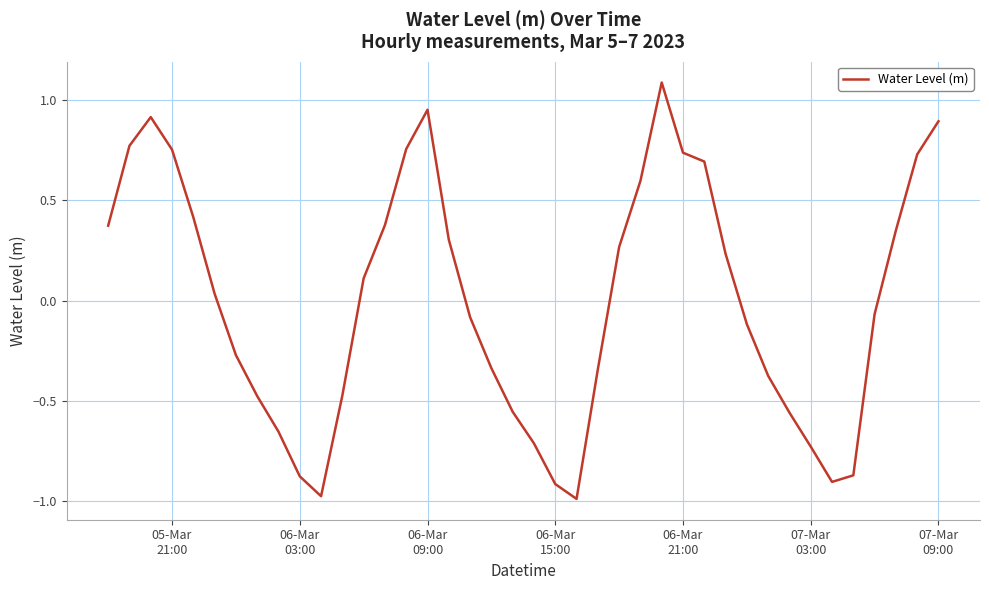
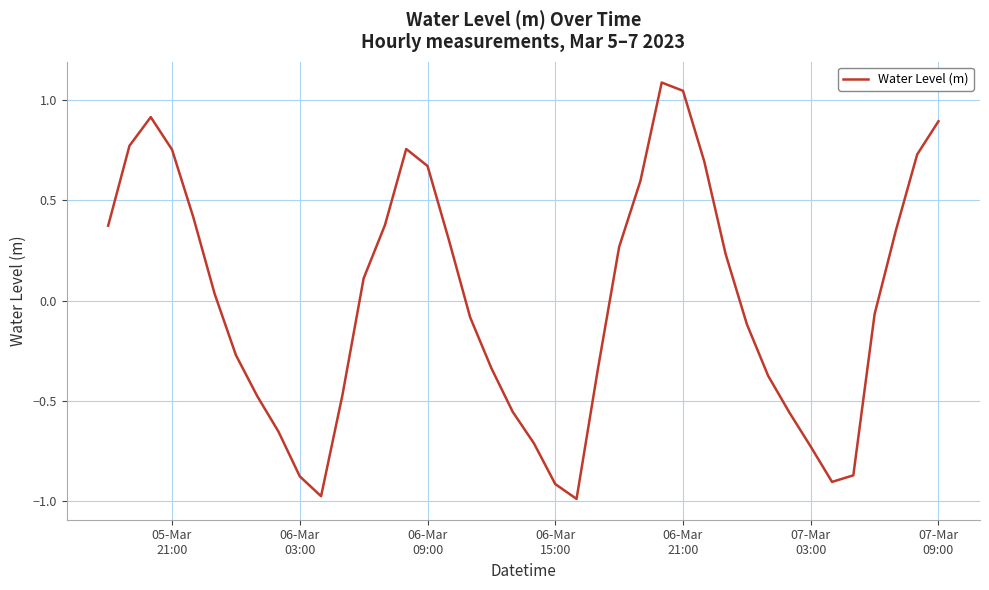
06-Mar 09:00: 0.95 -> 0.67
06-Mar 21:00: 0.74 -> 1.05
